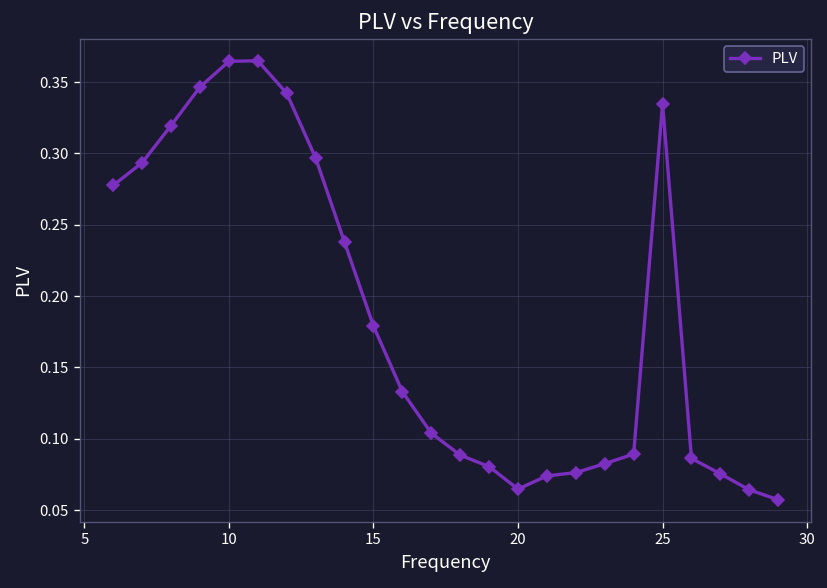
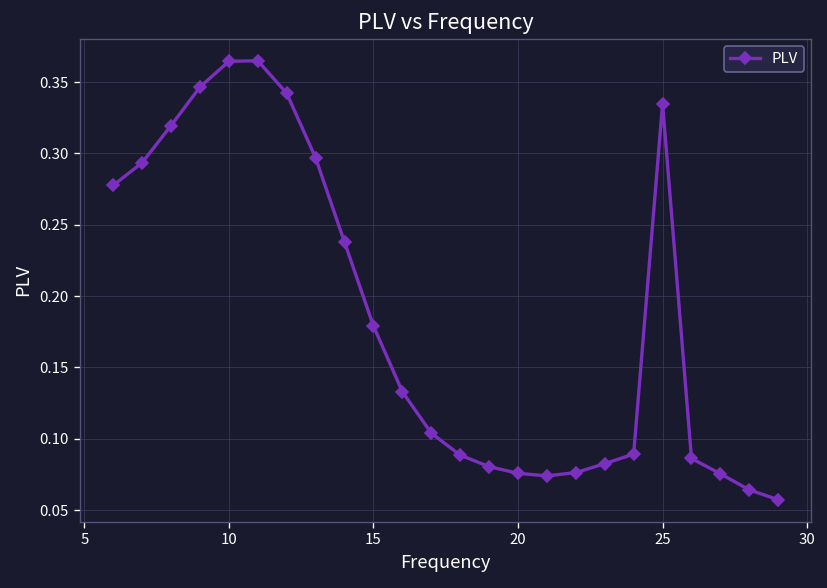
20: 0.065 -> 0.076
